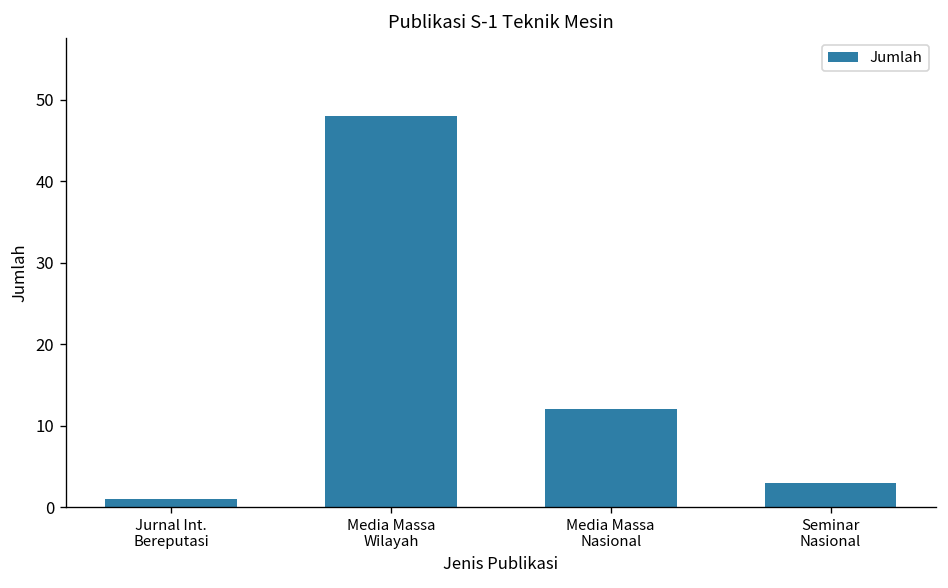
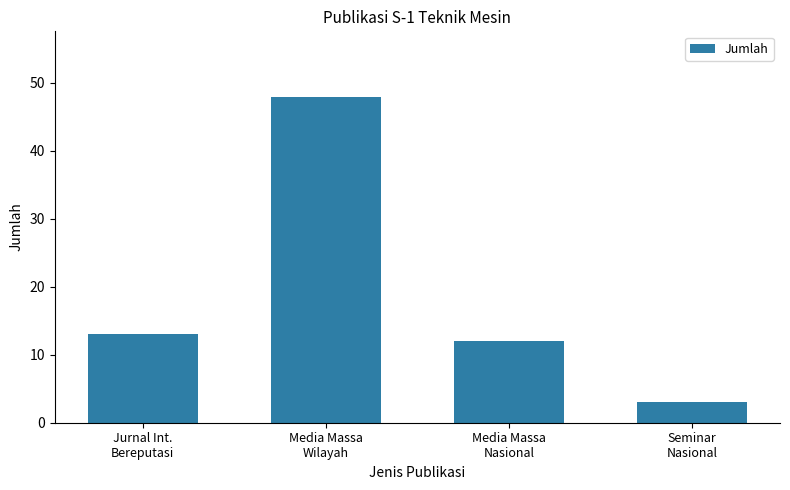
Jurnal Int. Bereputasi: 1 -> 13
